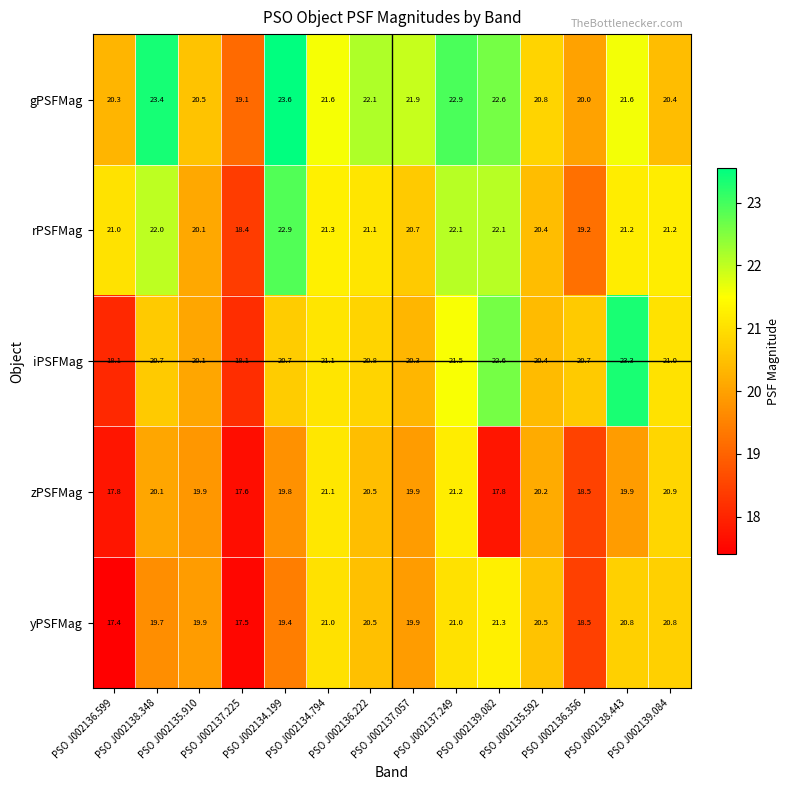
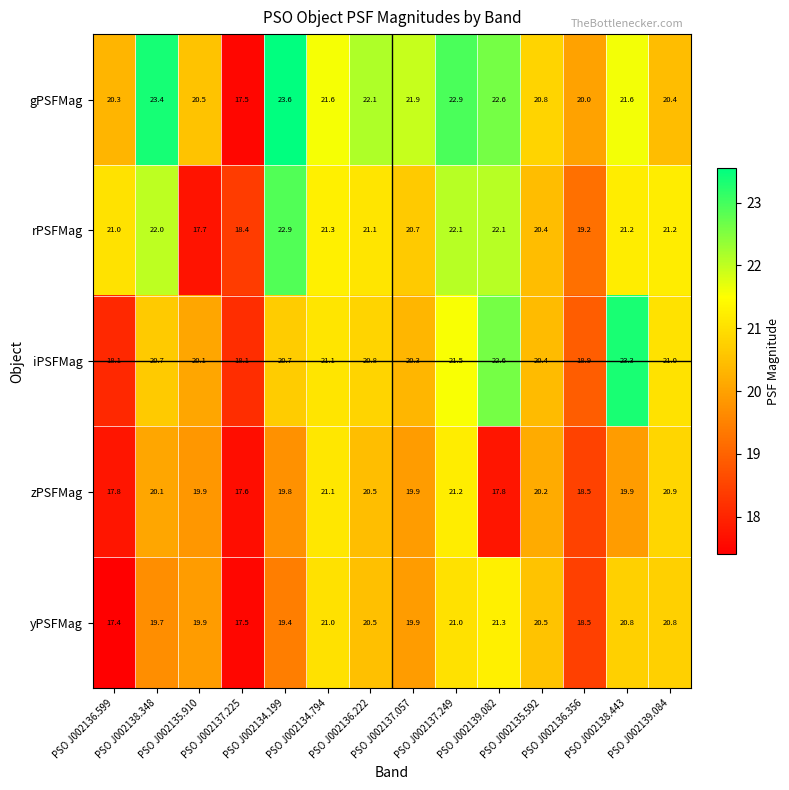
gPSFMag, PSO J002137.225: 19.1 -> 17.5
rPSFMag, PSO J002135.910: 20.1 -> 17.7
iPSFMag, PSO J002136.356: 20.7 -> 18.9
